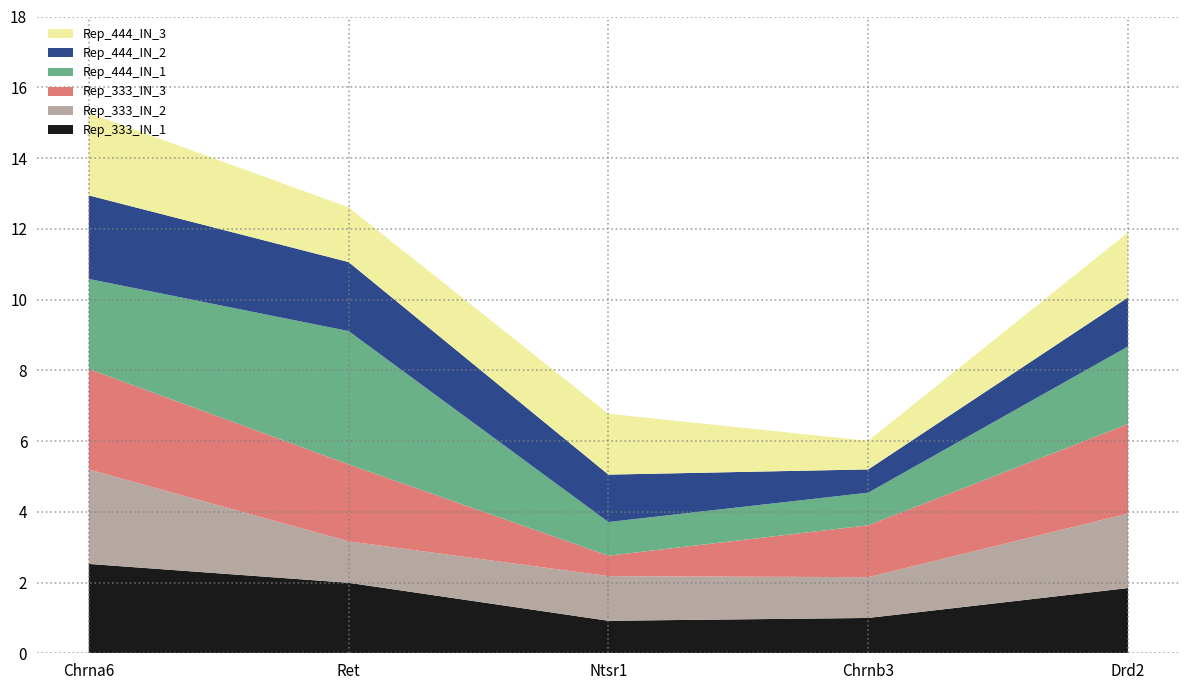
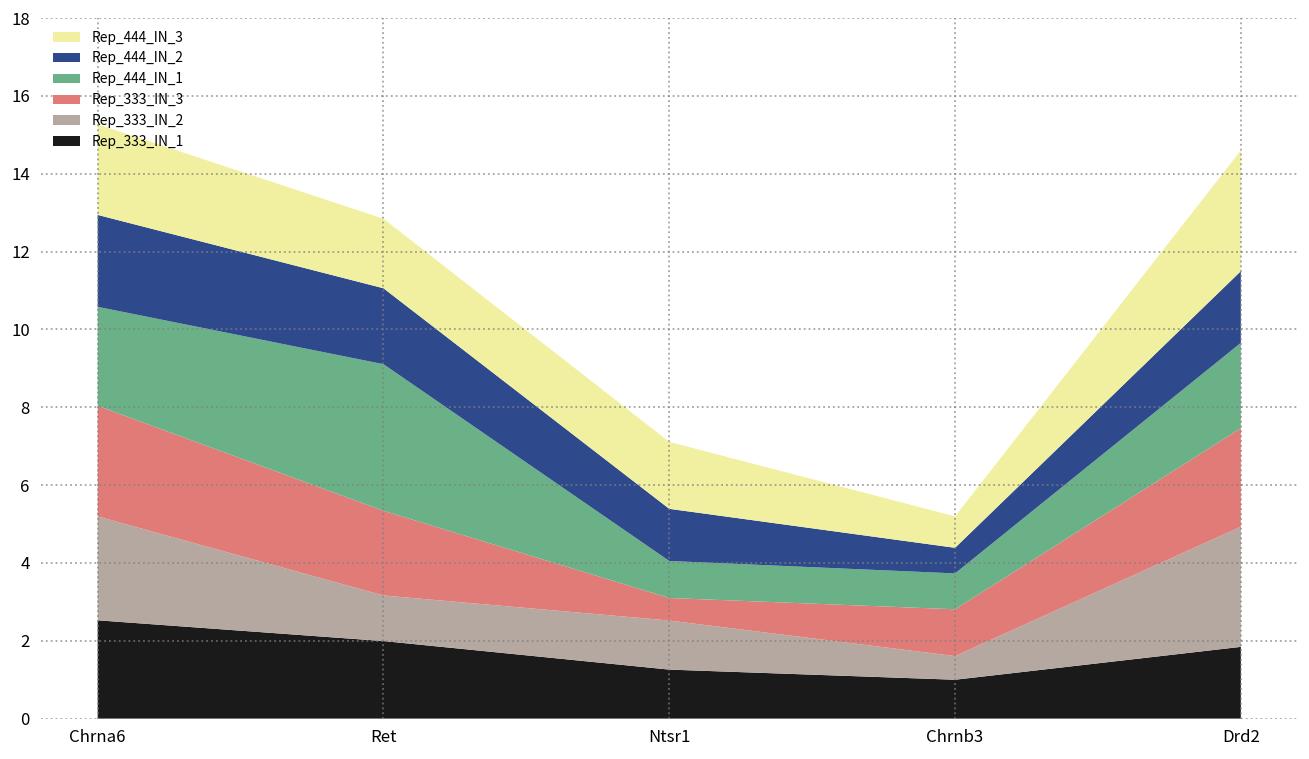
Rep_444_IN_3, Ret: 1.5 -> 1.8
Rep_333_IN_1, Ntsr1: 0.9 -> 1.3
Rep_333_IN_2, Chrnb3: 1.2 -> 0.6
Rep_333_IN_3, Chrnb3: 1.5 -> 1.2
Rep_333_IN_2, Drd2: 2.1 -> 3.1
Rep_444_IN_2, Drd2: 1.4 -> 1.8
Rep_444_IN_3, Drd2: 1.8 -> 3.1
